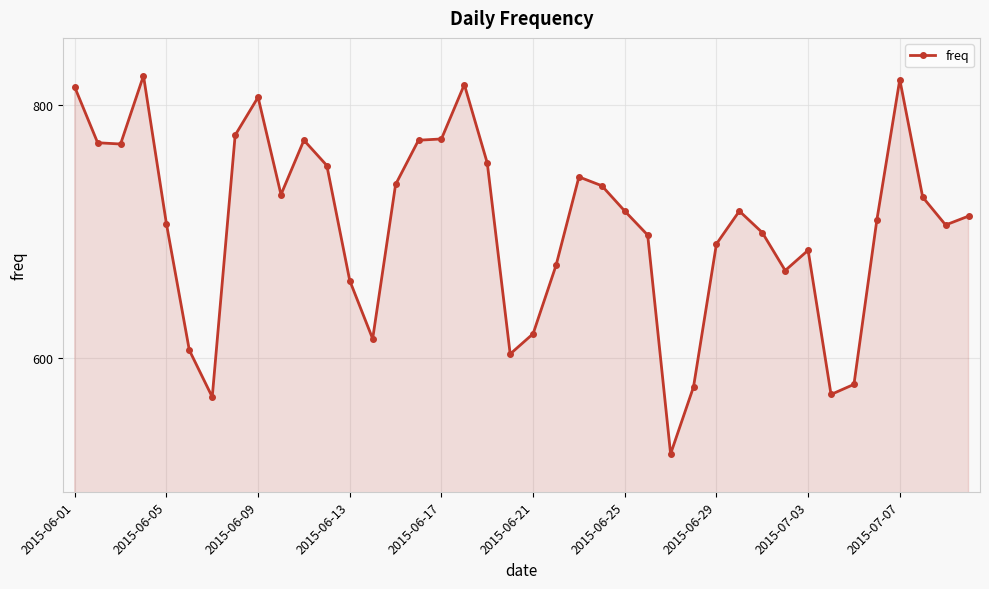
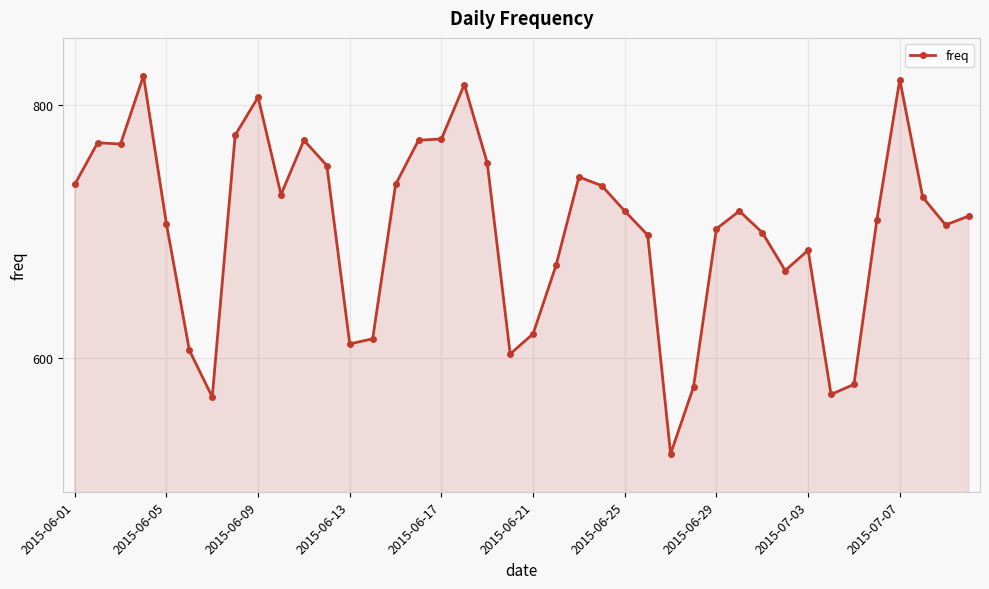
2015-06-01: 814 -> 737
2015-06-13: 661 -> 611
2015-06-29: 690 -> 702
